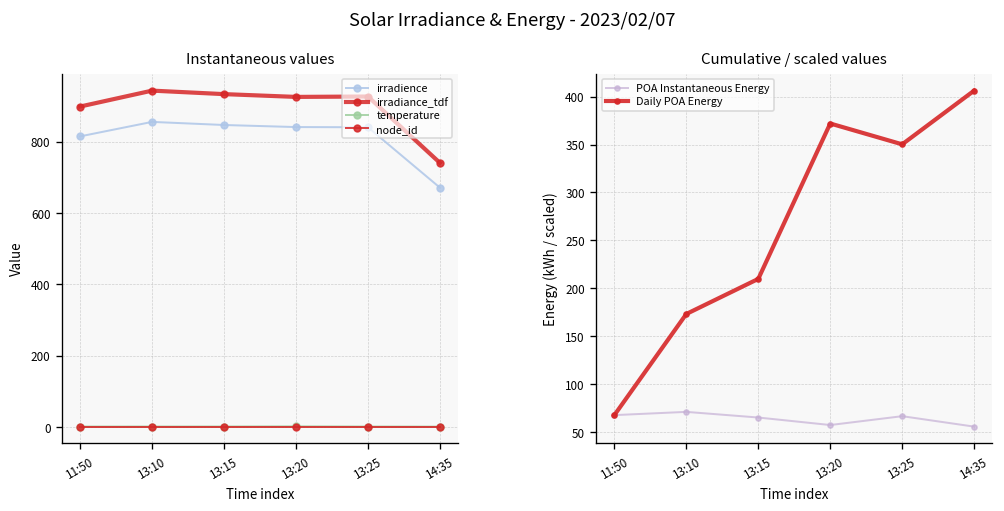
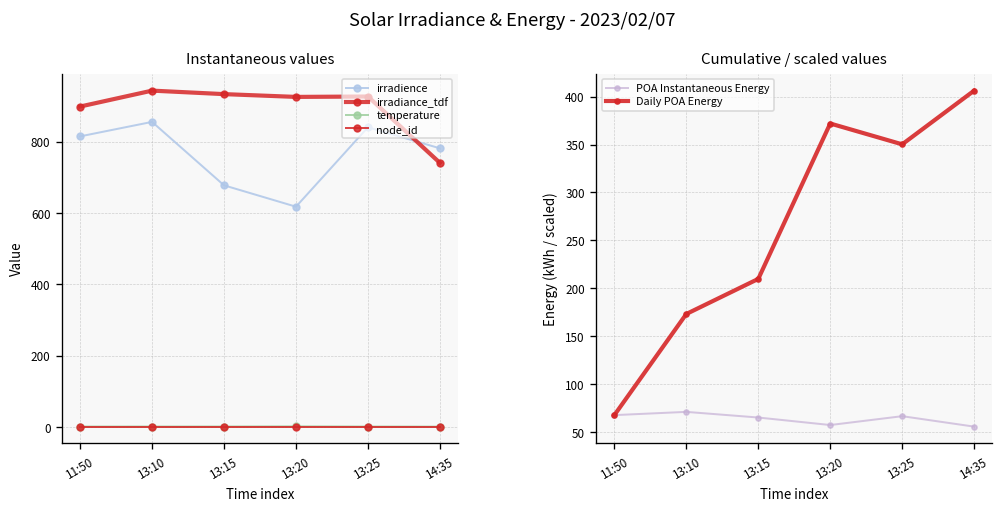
Instantaneous values, irradience, 13:15: 850 -> 680
Instantaneous values, irradience, 13:20: 840 -> 620
Instantaneous values, irradience, 14:35: 670 -> 780
